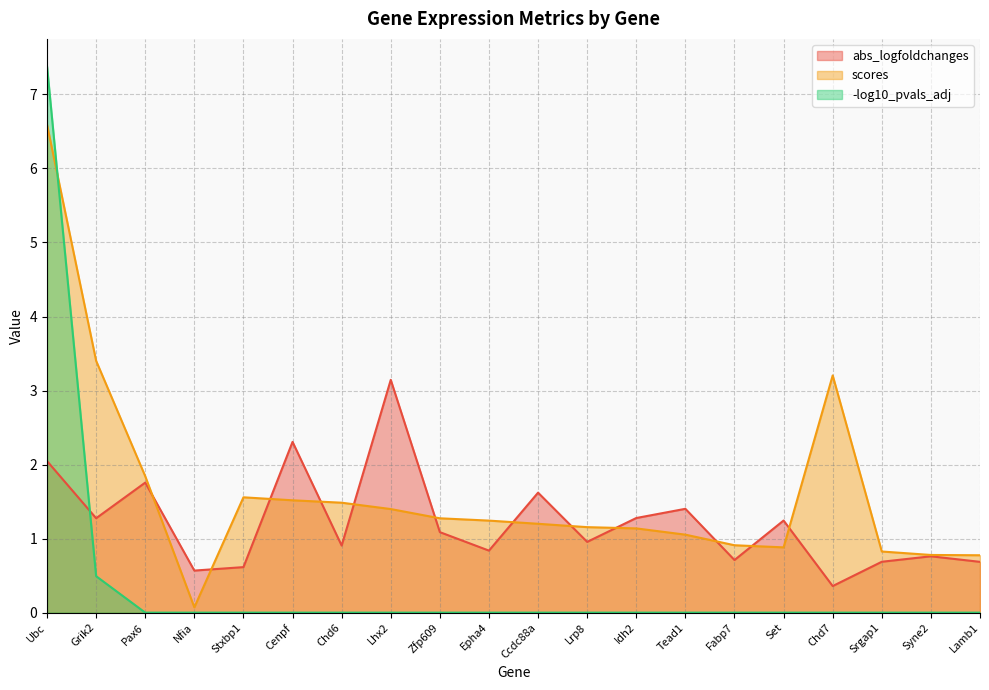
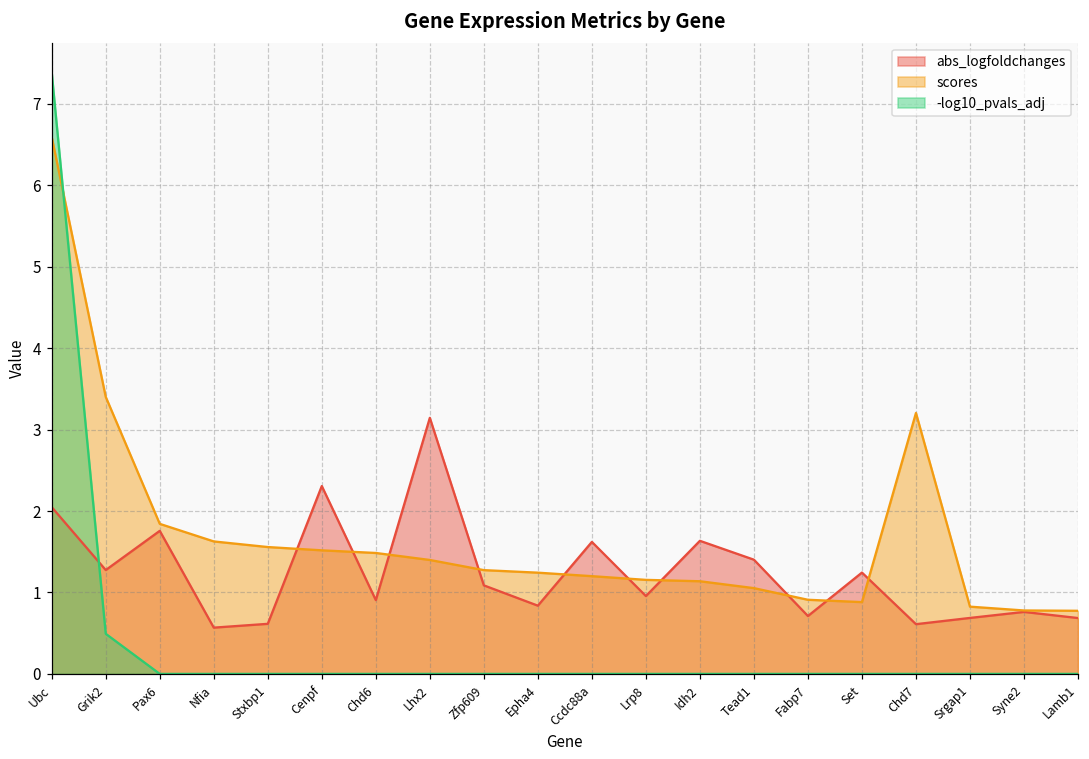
scores, Nfia: 0.1 -> 1.6
abs_logfoldchanges, Idh2: 1.3 -> 1.6
abs_logfoldchanges, Chd7: 0.4 -> 0.6
